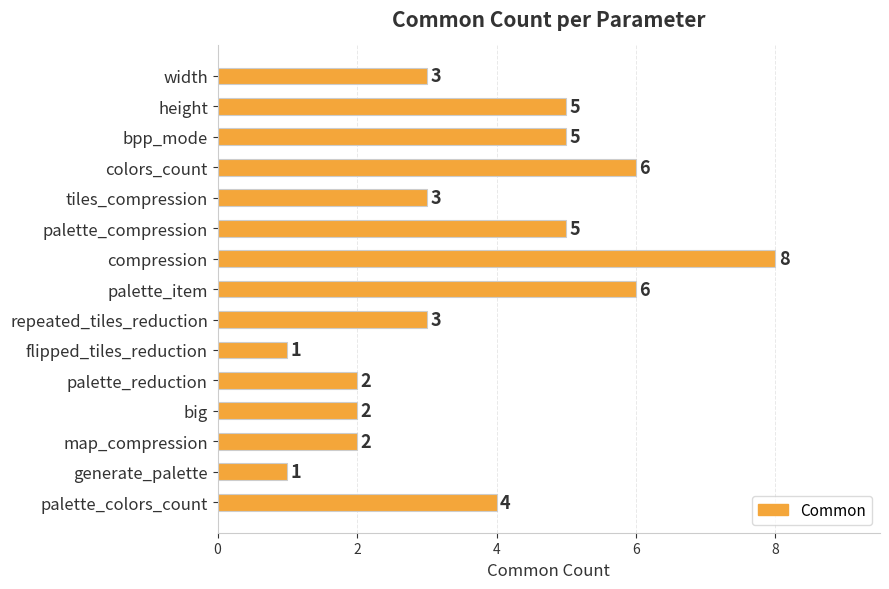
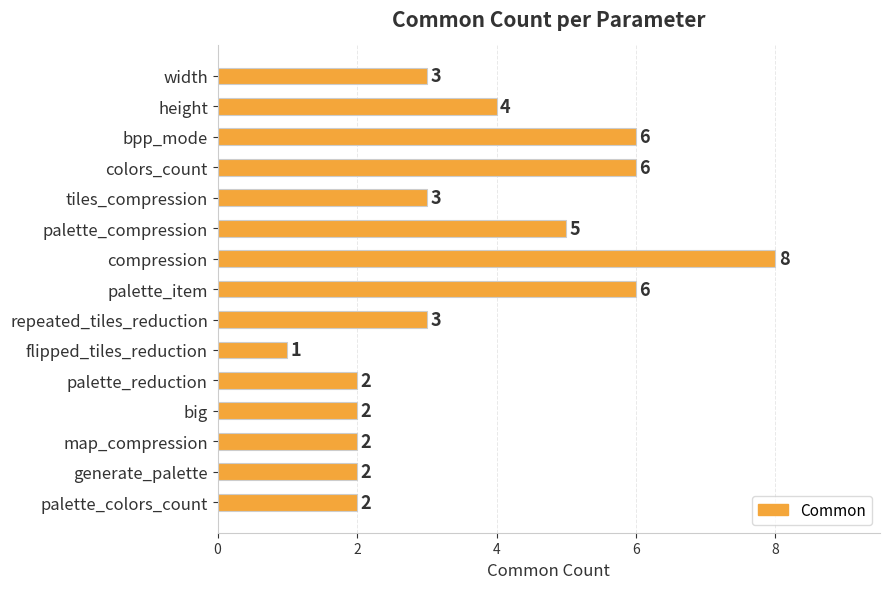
height: 5 -> 4
bpp_mode: 5 -> 6
generate_palette: 1 -> 2
palette_colors_count: 4 -> 2
